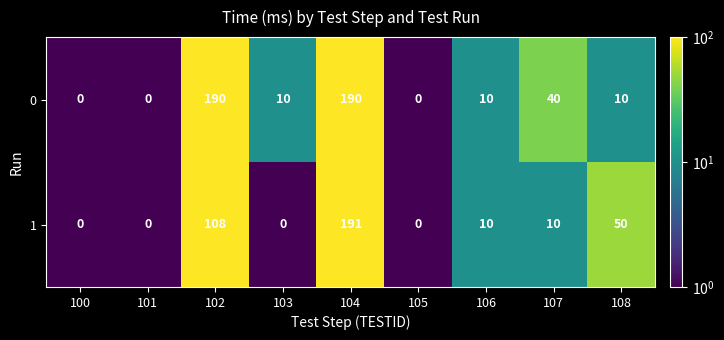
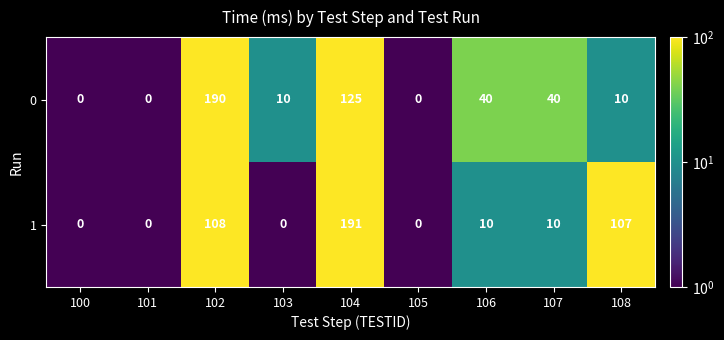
0, 104: 190 -> 125
0, 106: 10 -> 40
1, 108: 50 -> 107
